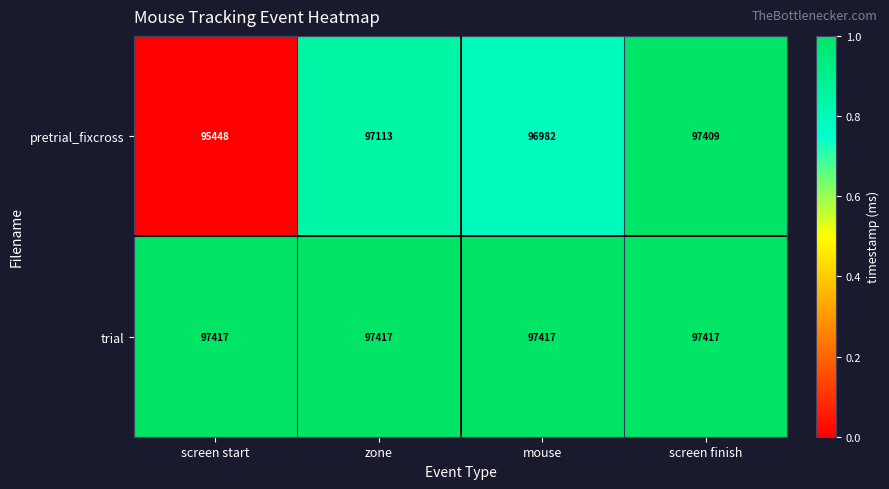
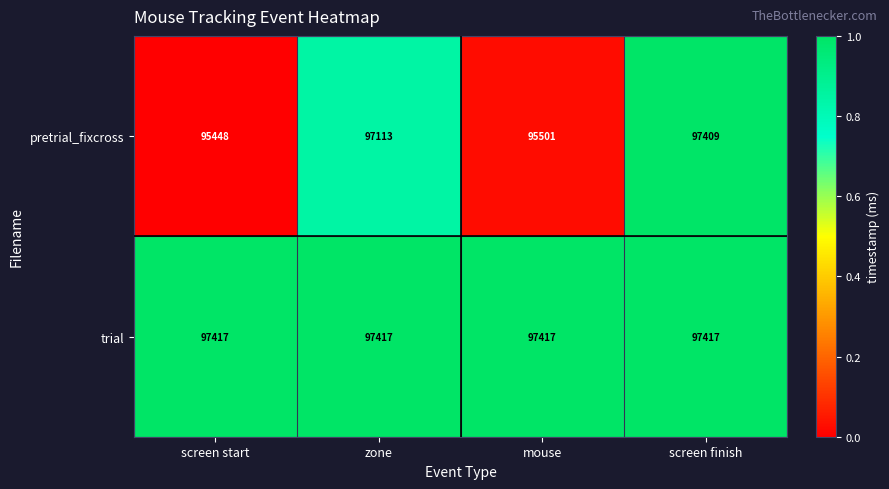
pretrial_fixcross, mouse: 96982 -> 95501
